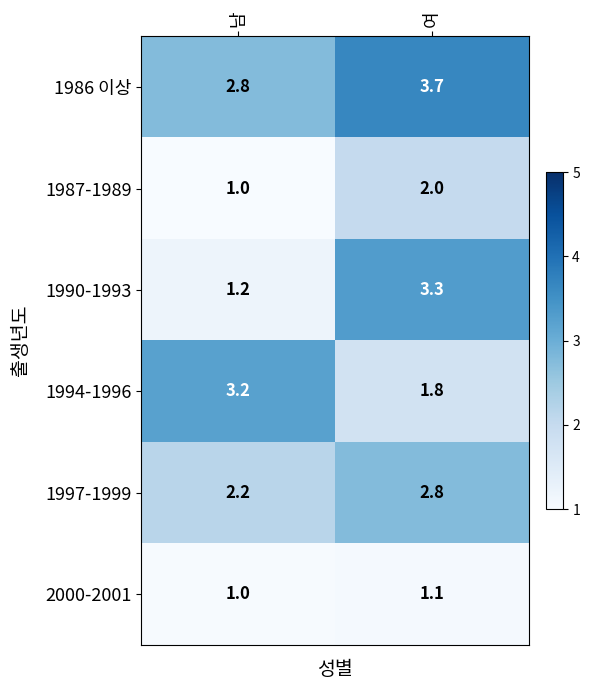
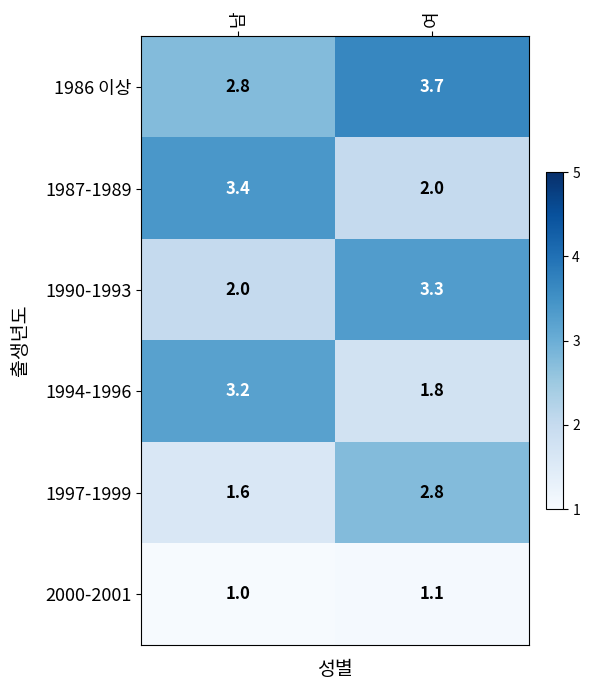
1987-1989, 남: 1.0 -> 3.4
1990-1993, 남: 1.2 -> 2.0
1997-1999, 남: 2.2 -> 1.6
